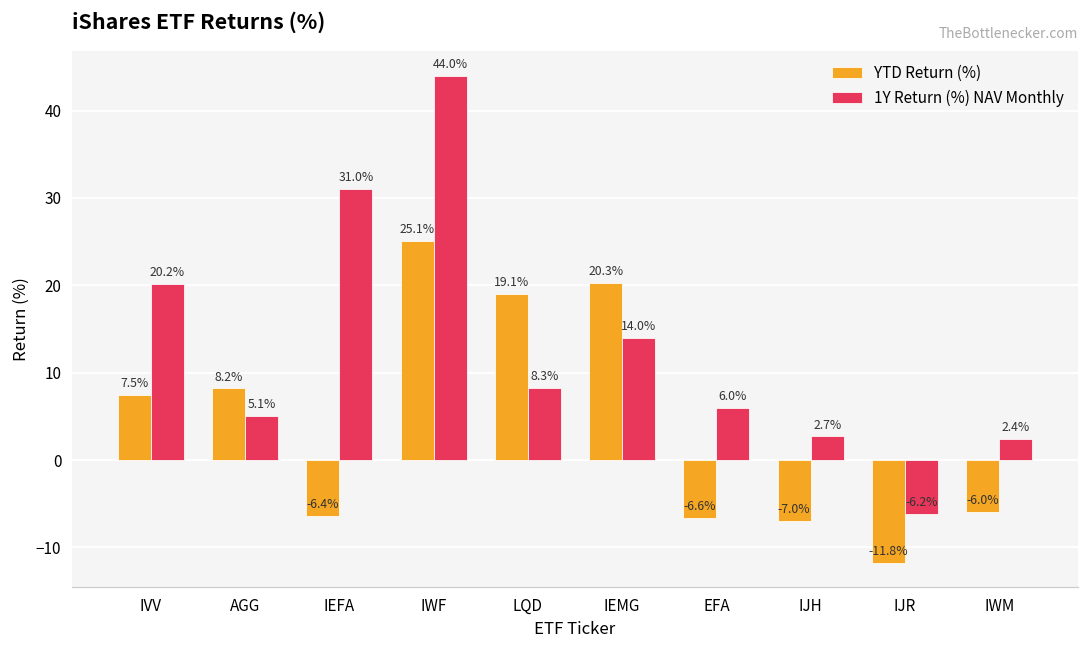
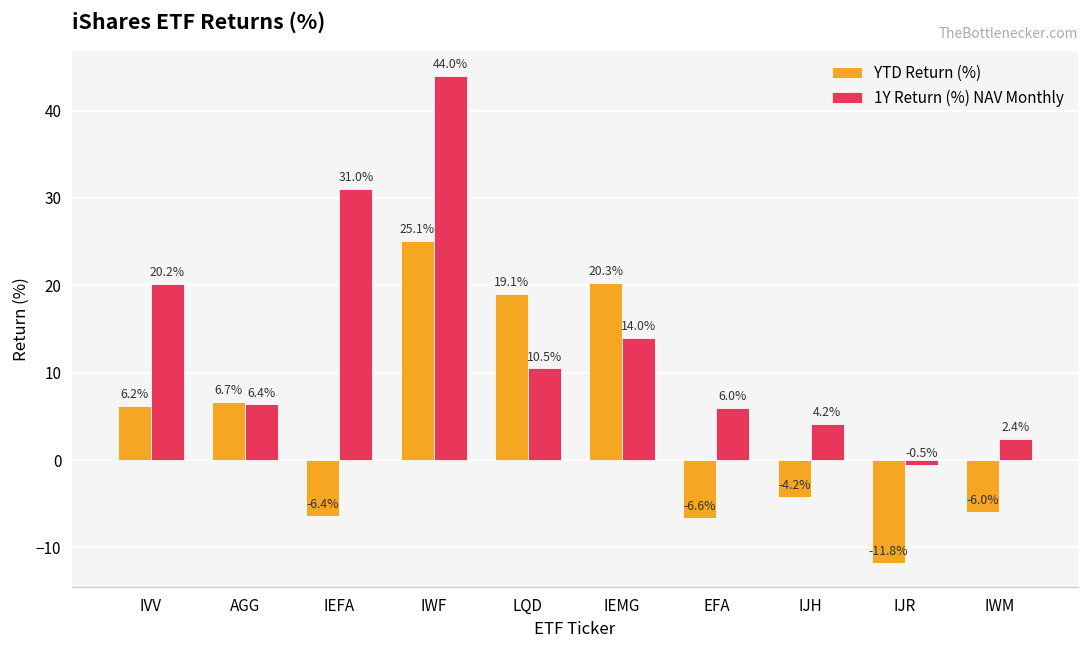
YTD Return (%), IVV: 7.5% -> 6.2%
YTD Return (%), AGG: 8.2% -> 6.7%
1Y Return (%) NAV Monthly, AGG: 5.1% -> 6.4%
1Y Return (%) NAV Monthly, LQD: 8.3% -> 10.5%
YTD Return (%), IJH: -7.0% -> -4.2%
1Y Return (%) NAV Monthly, IJH: 2.7% -> 4.2%
1Y Return (%) NAV Monthly, IJR: -6.2% -> -0.5%
